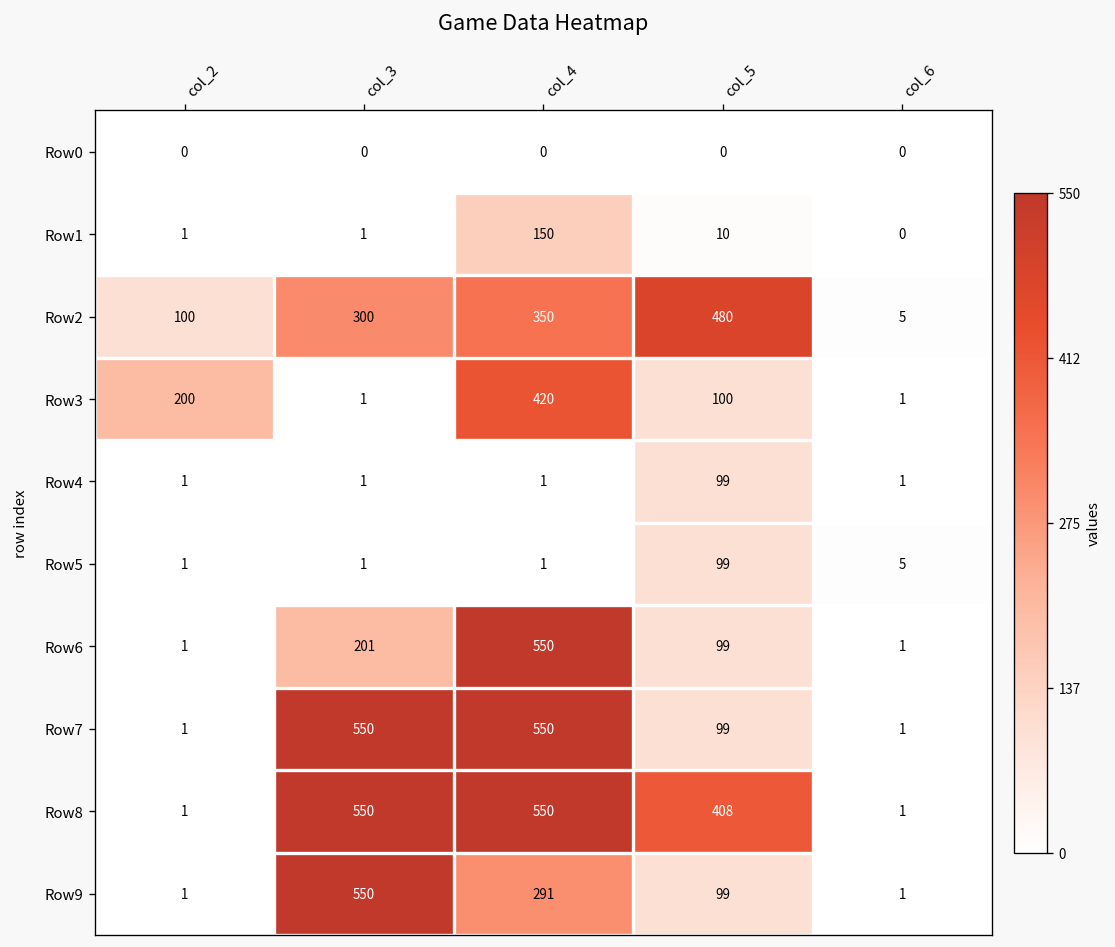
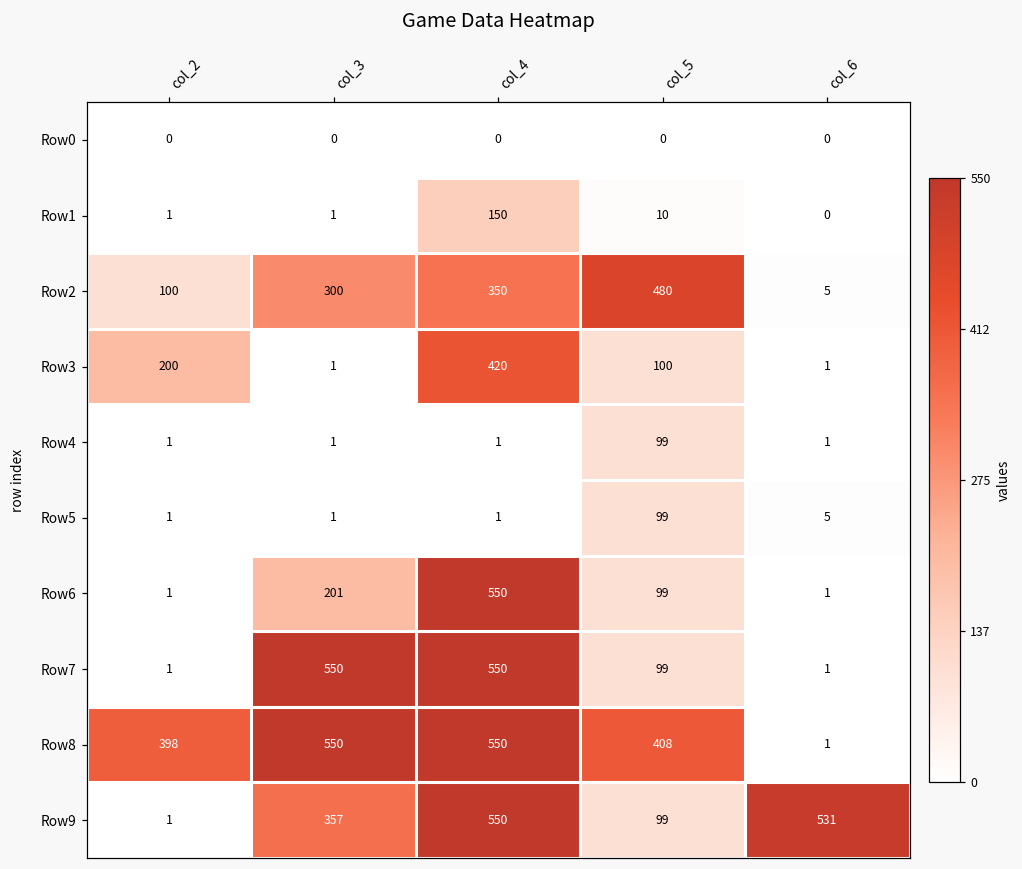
Row8, col_2: 1 -> 398
Row9, col_3: 550 -> 357
Row9, col_4: 291 -> 550
Row9, col_6: 1 -> 531
